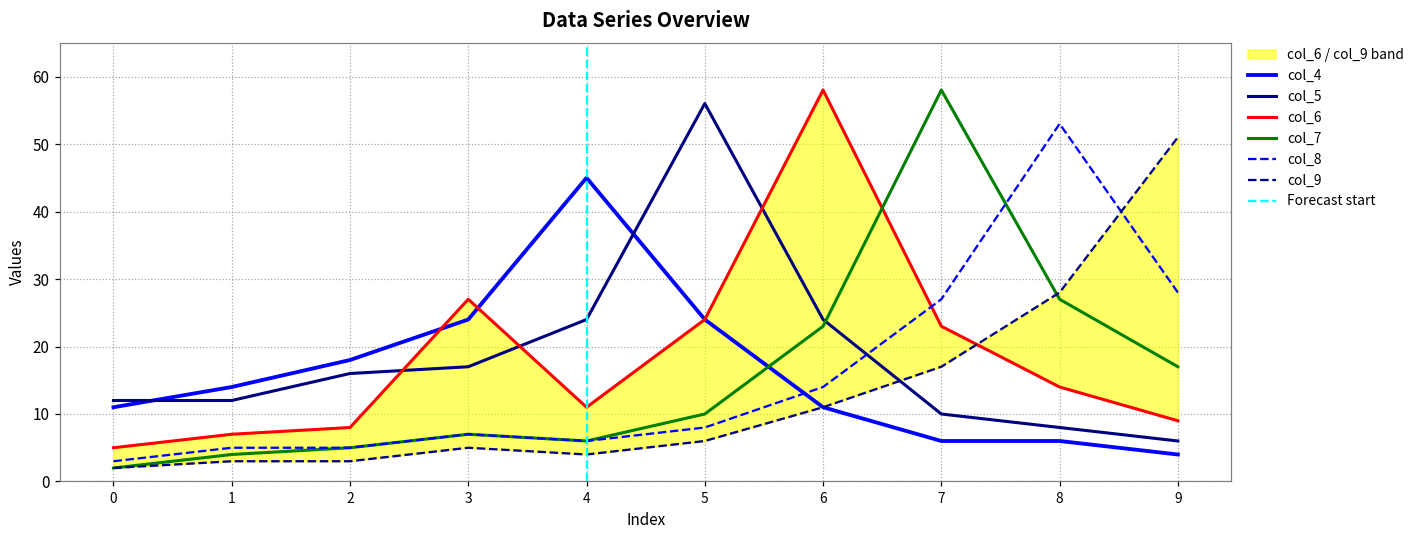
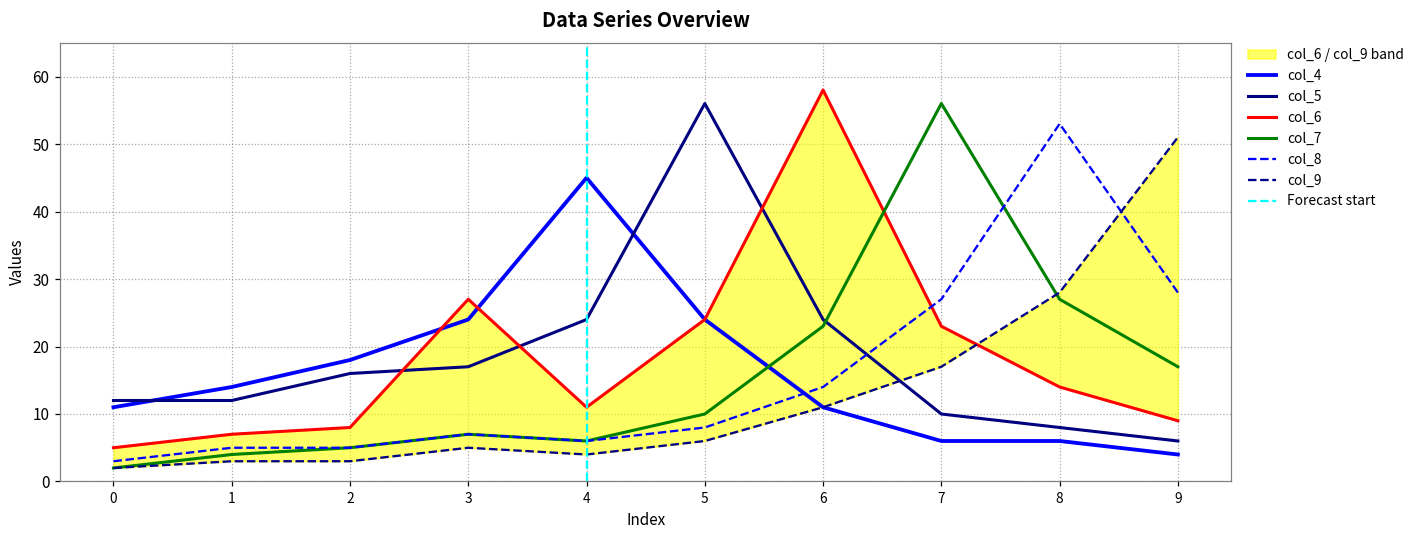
col_7, 7: 58 -> 56
